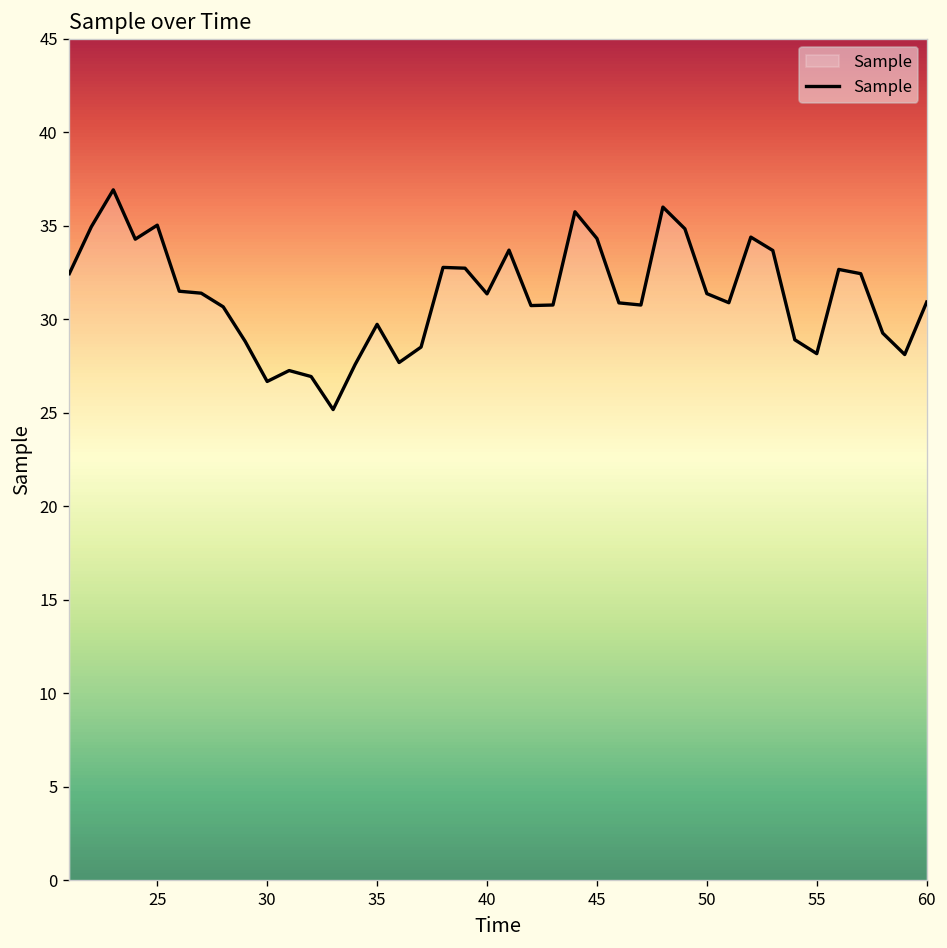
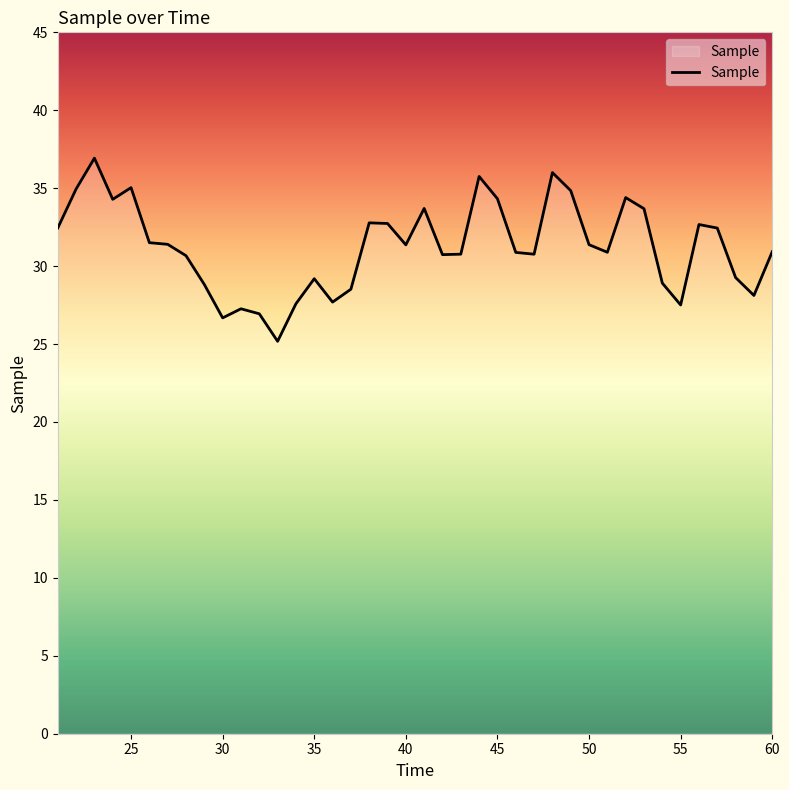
35: 29.7 -> 29.2
55: 28.2 -> 27.5
